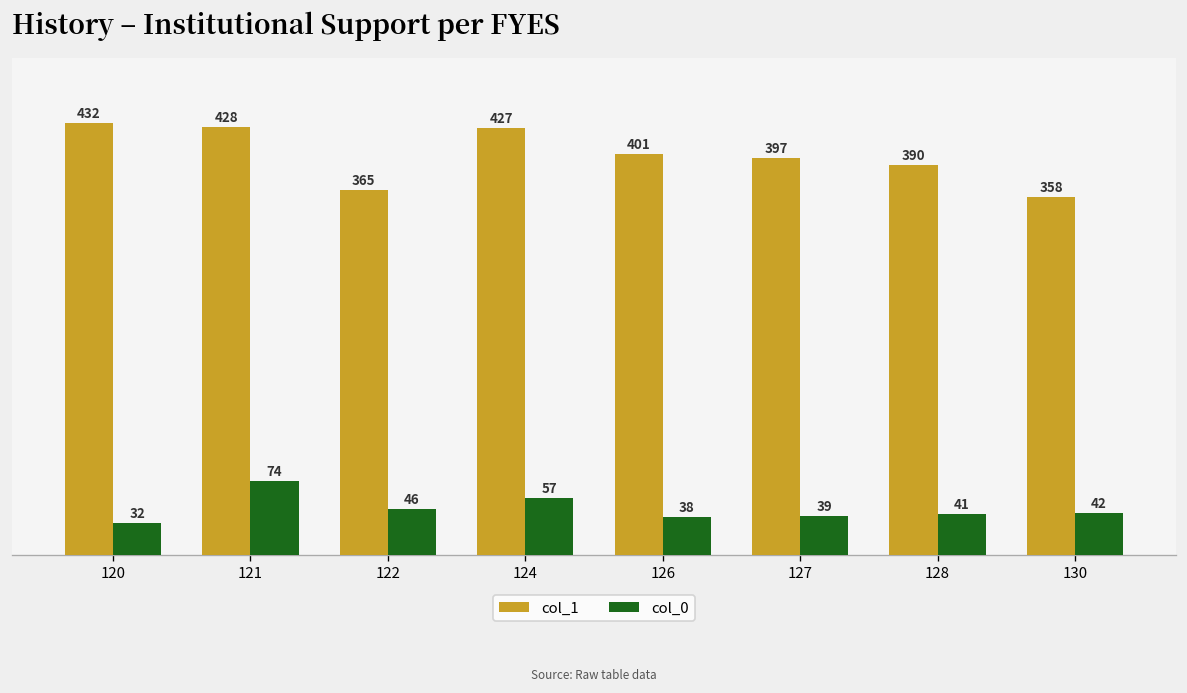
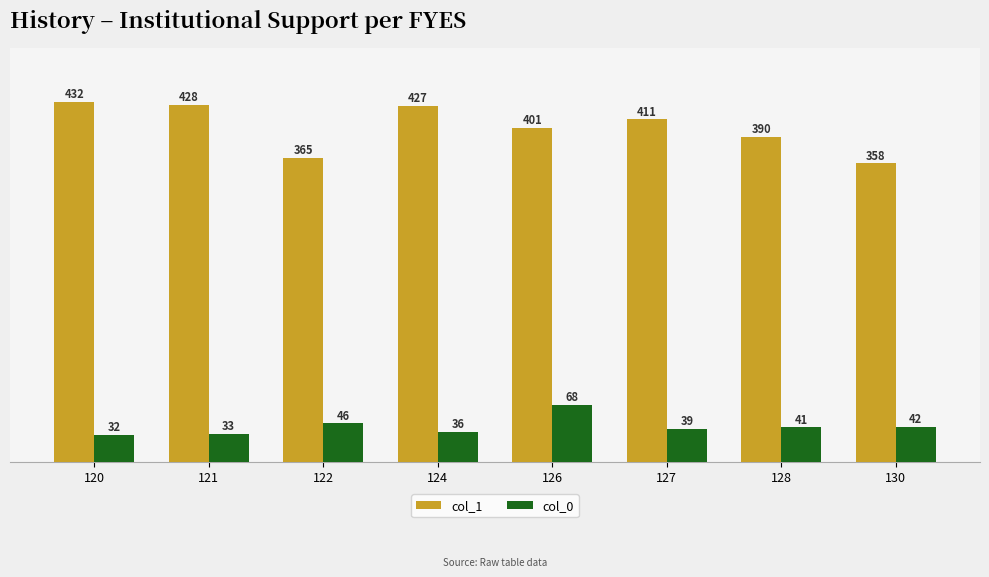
col_0, 121: 74 -> 33
col_0, 124: 57 -> 36
col_0, 126: 38 -> 68
col_1, 127: 397 -> 411
